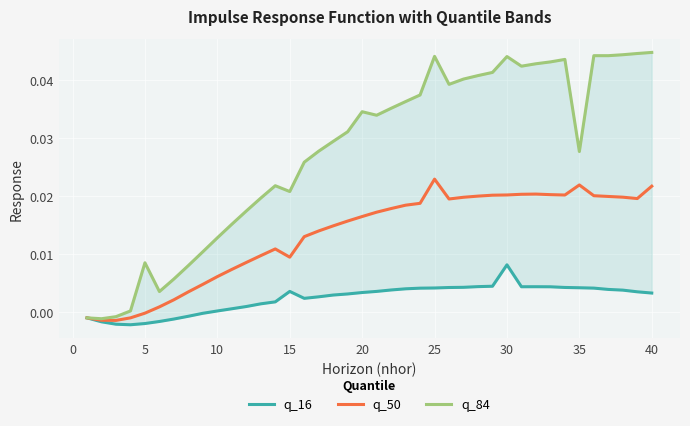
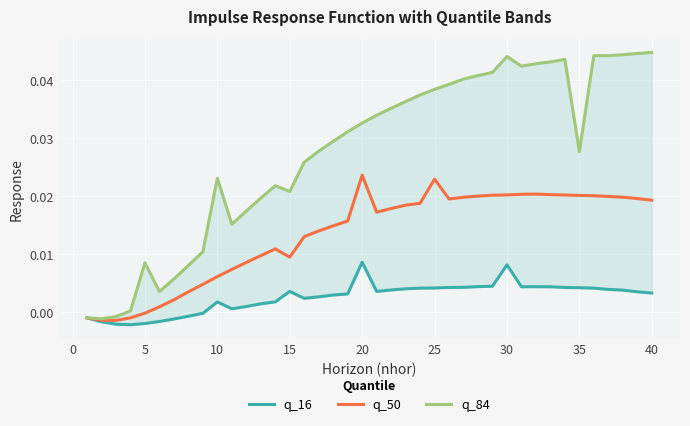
q_16, 10: 0.000 -> 0.002
q_84, 10: 0.013 -> 0.023
q_16, 20: 0.003 -> 0.009
q_50, 20: 0.016 -> 0.024
q_84, 20: 0.034 -> 0.033
q_84, 25: 0.044 -> 0.038
q_50, 35: 0.022 -> 0.020
q_50, 40: 0.022 -> 0.019
